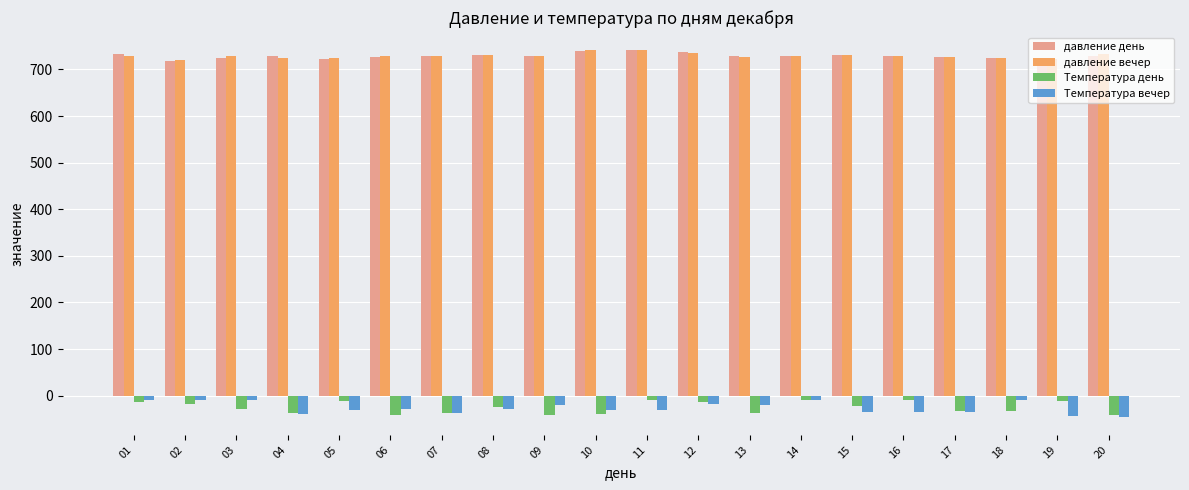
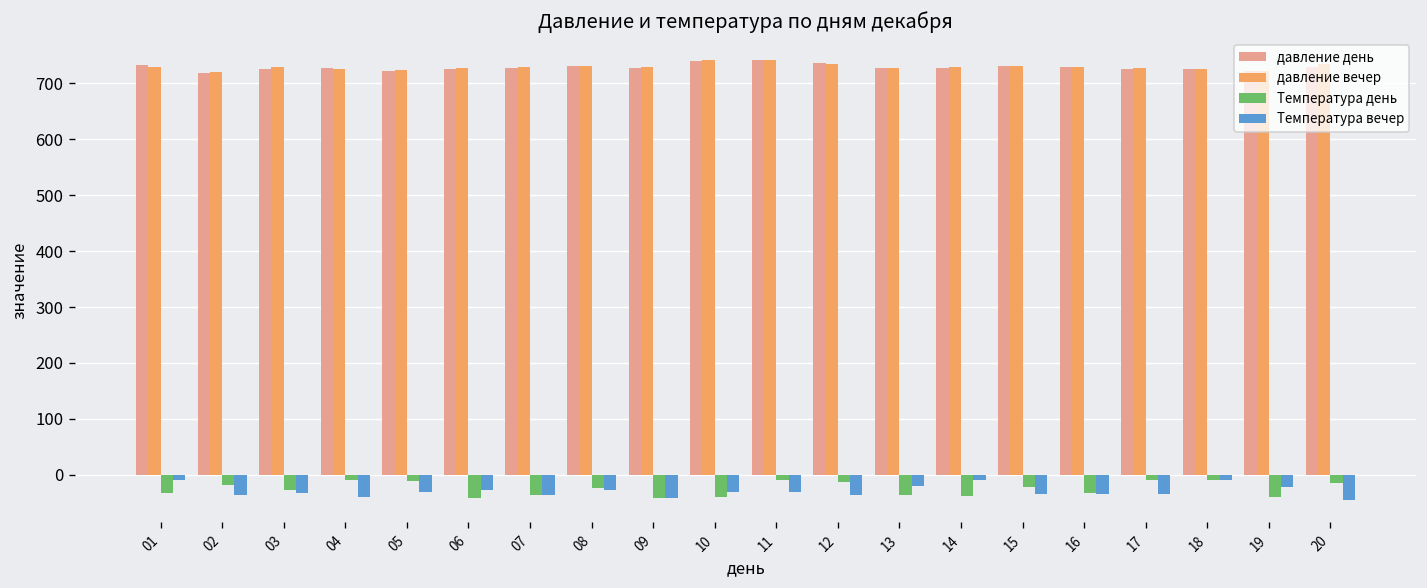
Температура день, 01: -10 -> -30
Температура вечер, 02: -10 -> -40
Температура вечер, 03: -10 -> -30
Температура день, 04: -40 -> -10
Температура вечер, 09: -20 -> -40
Температура вечер, 12: -20 -> -40
Температура день, 14: -10 -> -40
Температура день, 16: -10 -> -30
Температура день, 17: -30 -> -10
Температура день, 18: -30 -> -10
Температура день, 19: -10 -> -40
Температура вечер, 19: -40 -> -20
Температура день, 20: -40 -> -10
